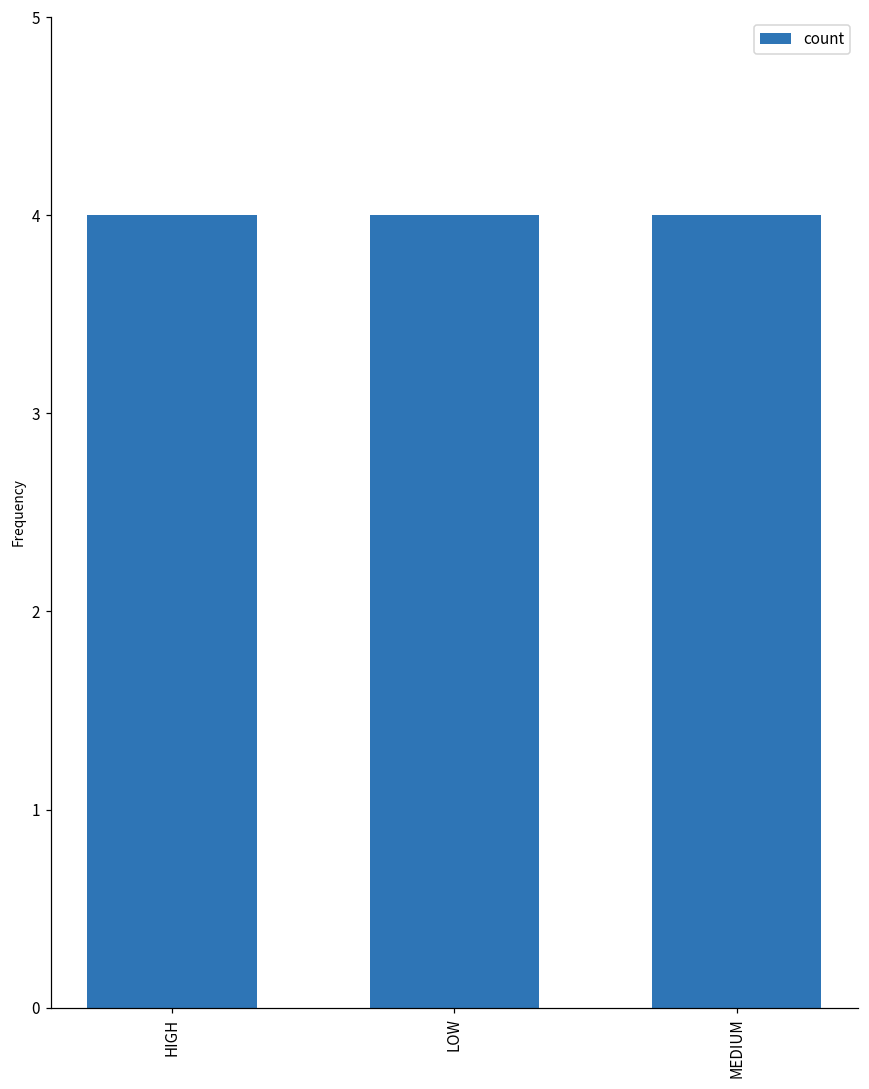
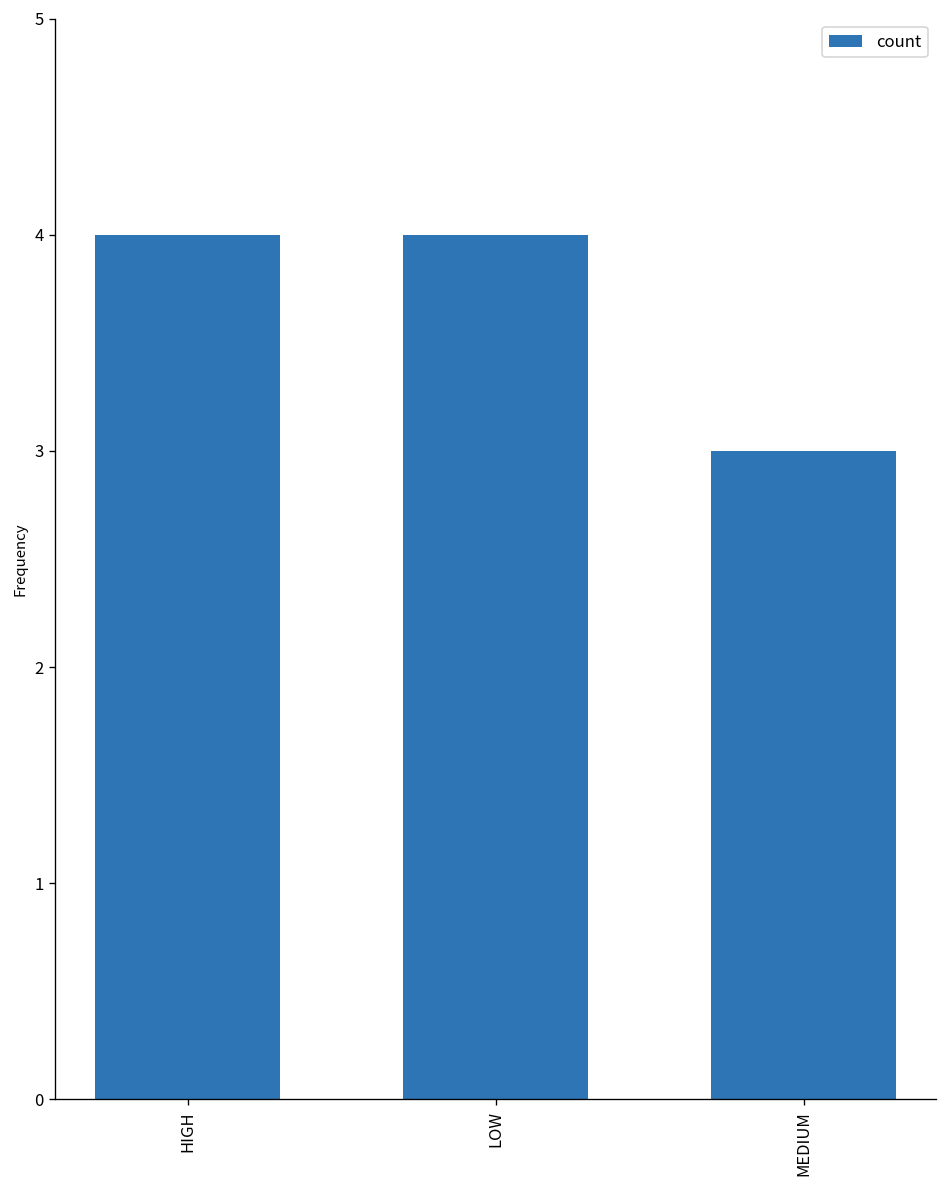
MEDIUM: 4 -> 3
